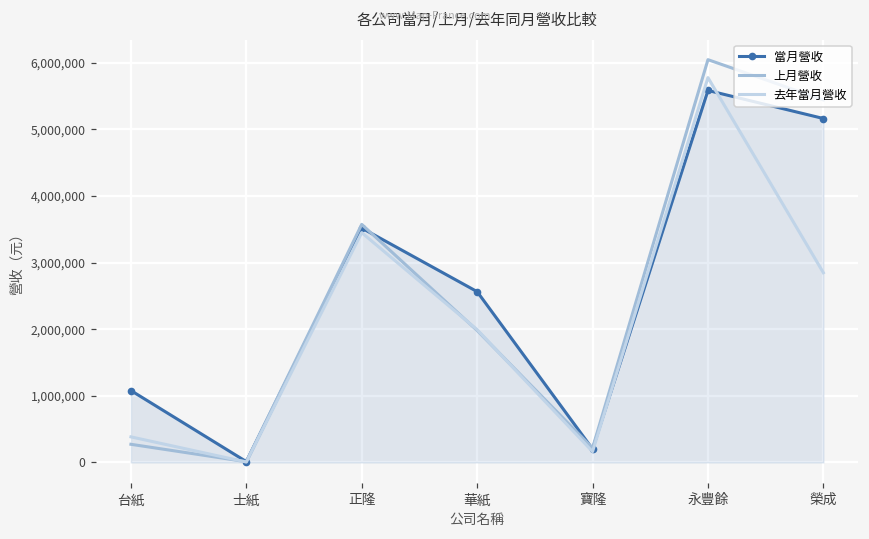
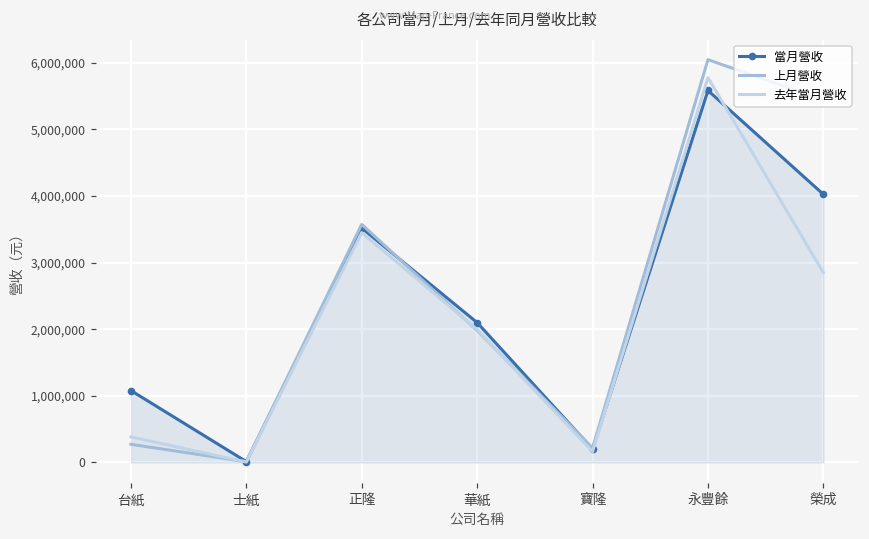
當月營收, 華紙: 2,600,000 -> 2,100,000
當月營收, 榮成: 5,200,000 -> 4,000,000
